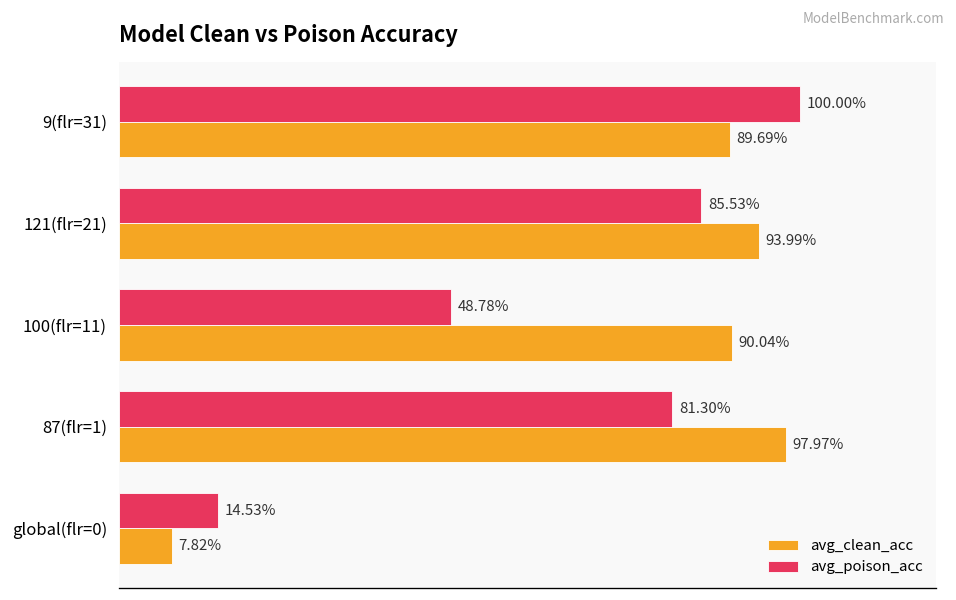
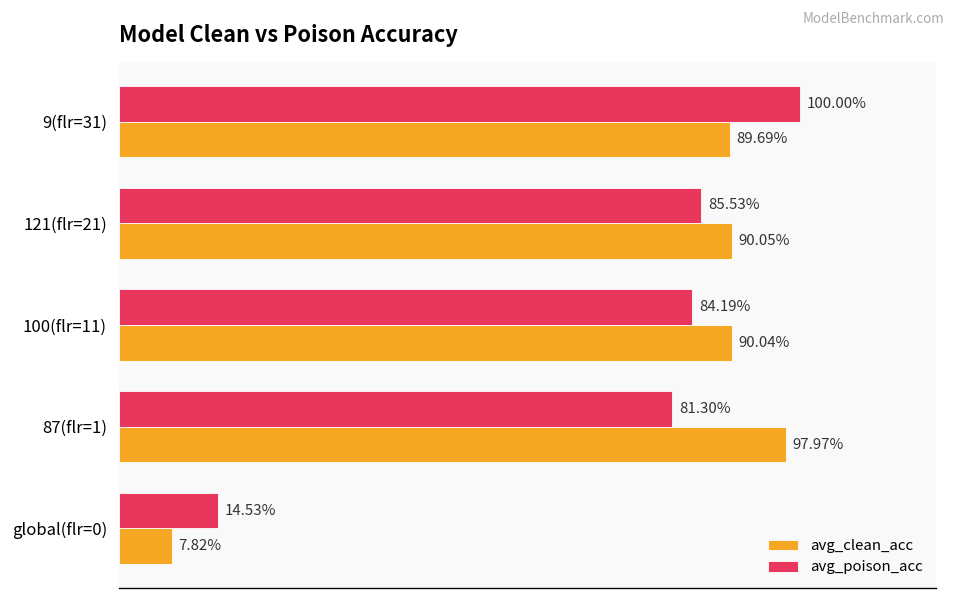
avg_clean_acc, 121(flr=21): 93.99% -> 90.05%
avg_poison_acc, 100(flr=11): 48.78% -> 84.19%
